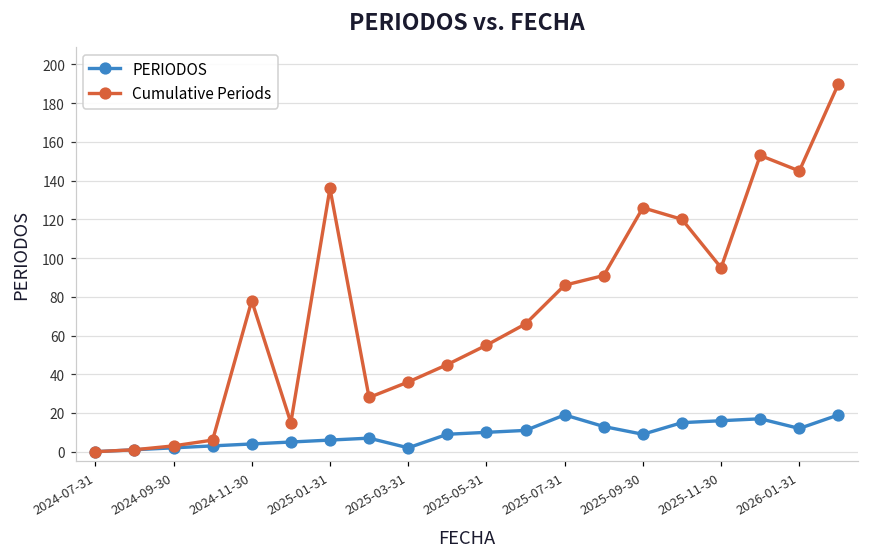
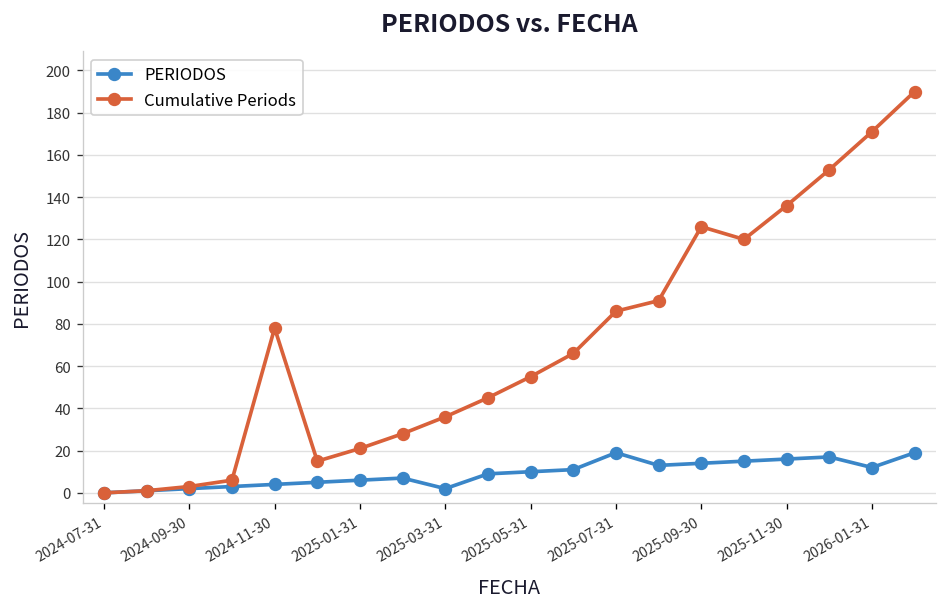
Cumulative Periods, 2025-01-31: 136 -> 21
PERIODOS, 2025-09-30: 9 -> 14
Cumulative Periods, 2025-11-30: 95 -> 136
Cumulative Periods, 2026-01-31: 145 -> 171
